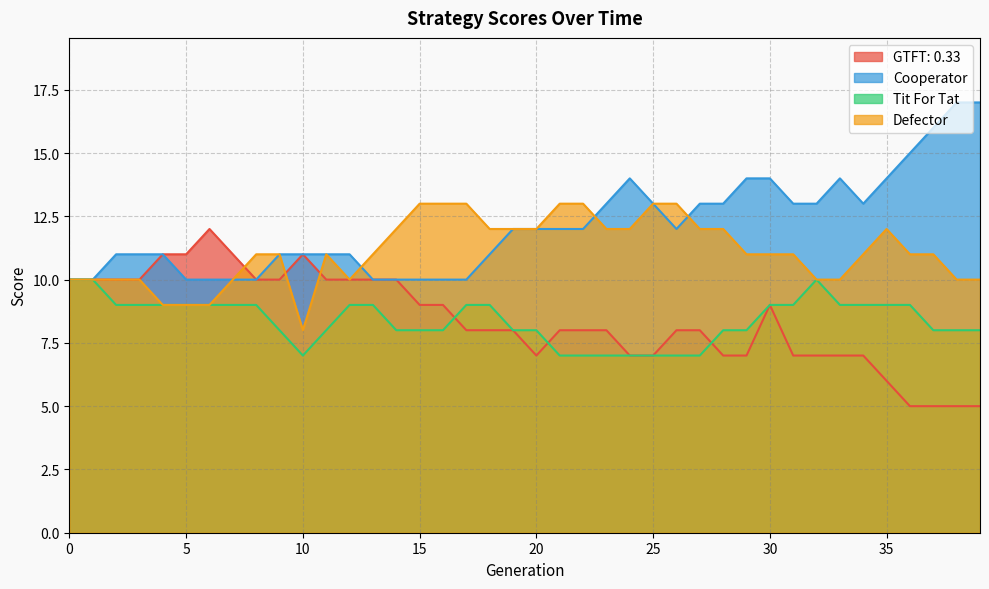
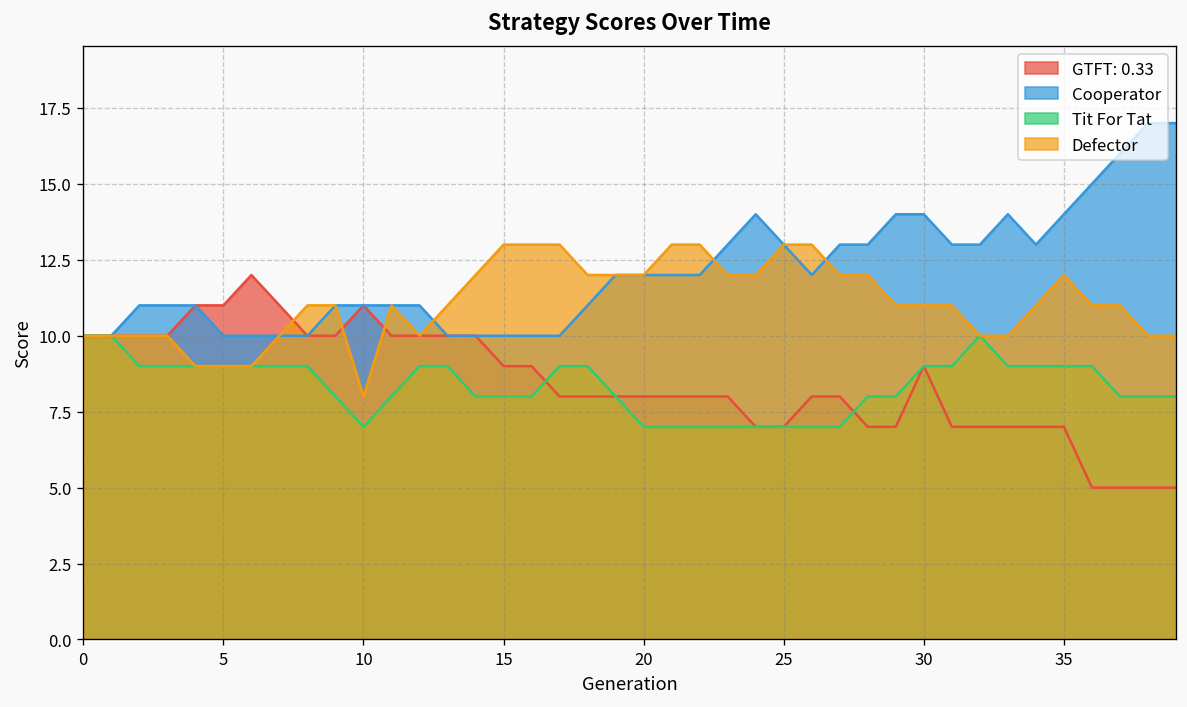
GTFT: 0.33, 20: 7 -> 8
Tit For Tat, 20: 8 -> 7
GTFT: 0.33, 35: 6 -> 7
